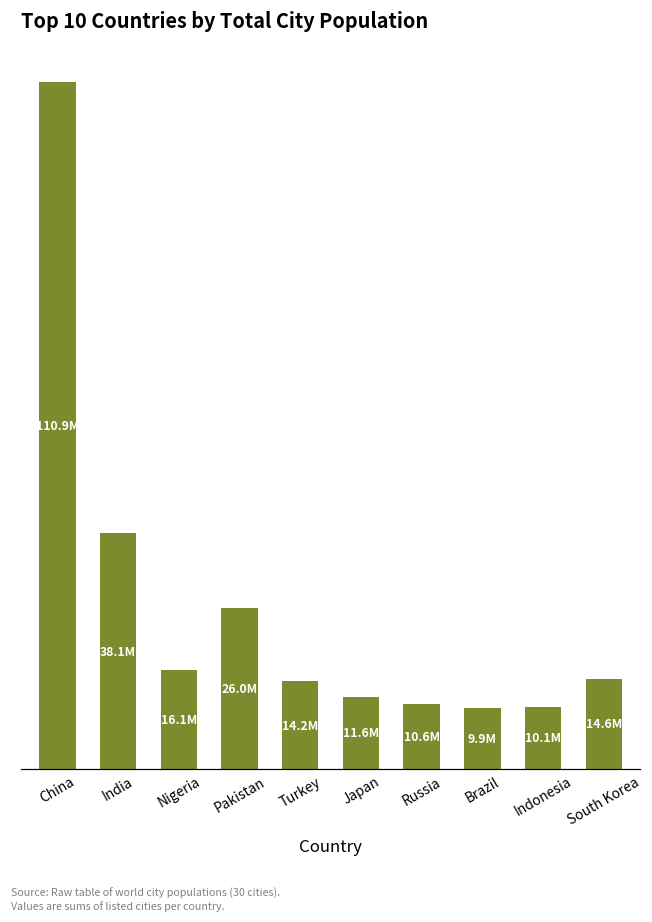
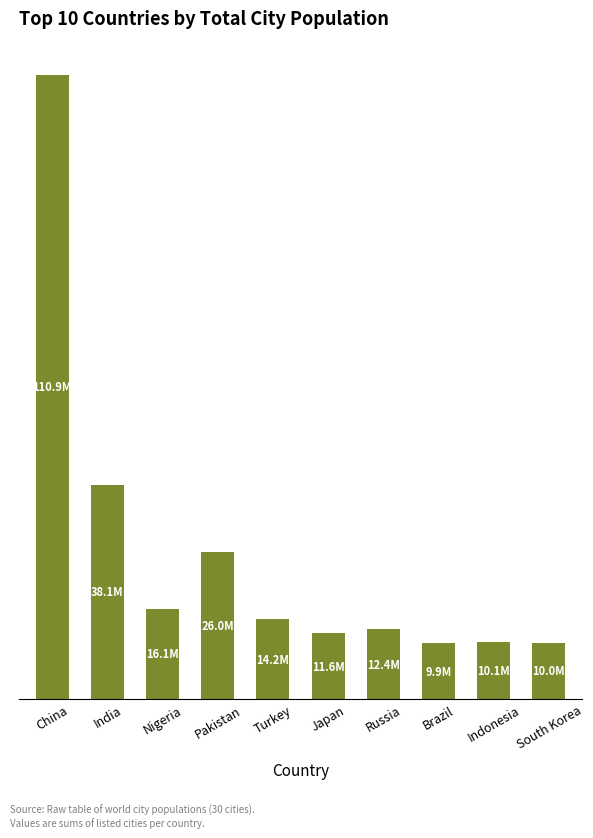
Russia: 10.6M -> 12.4M
South Korea: 14.6M -> 10.0M
